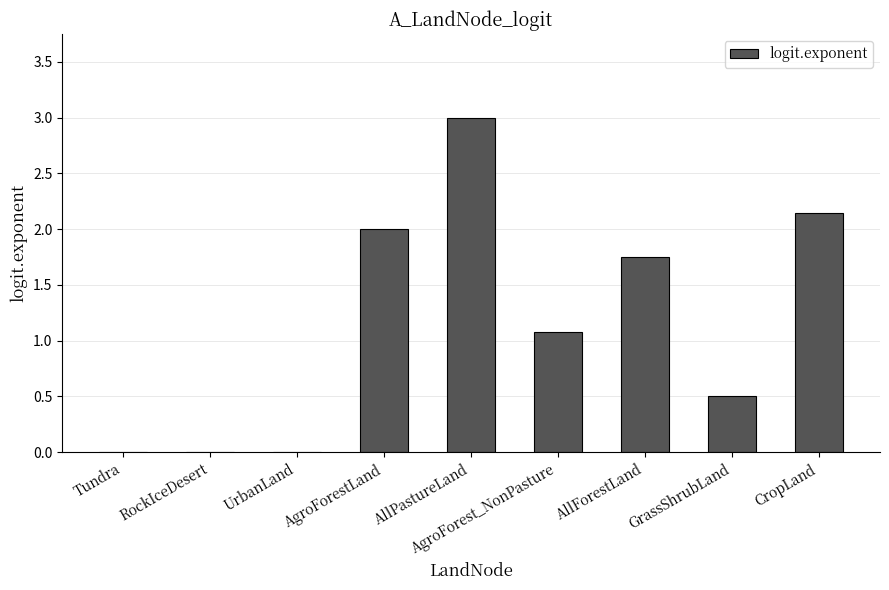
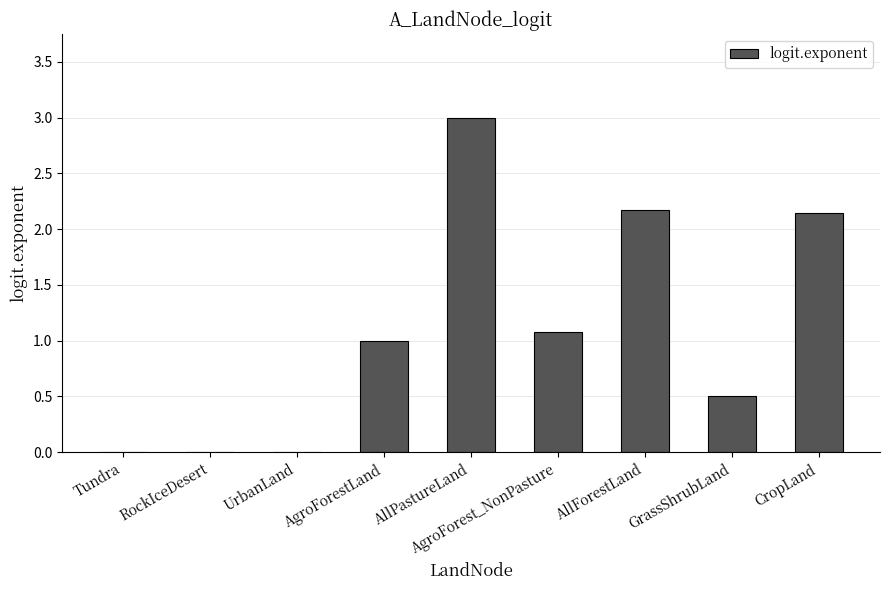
AgroForestLand: 2 -> 1
AllForestLand: 1.75 -> 2.17
